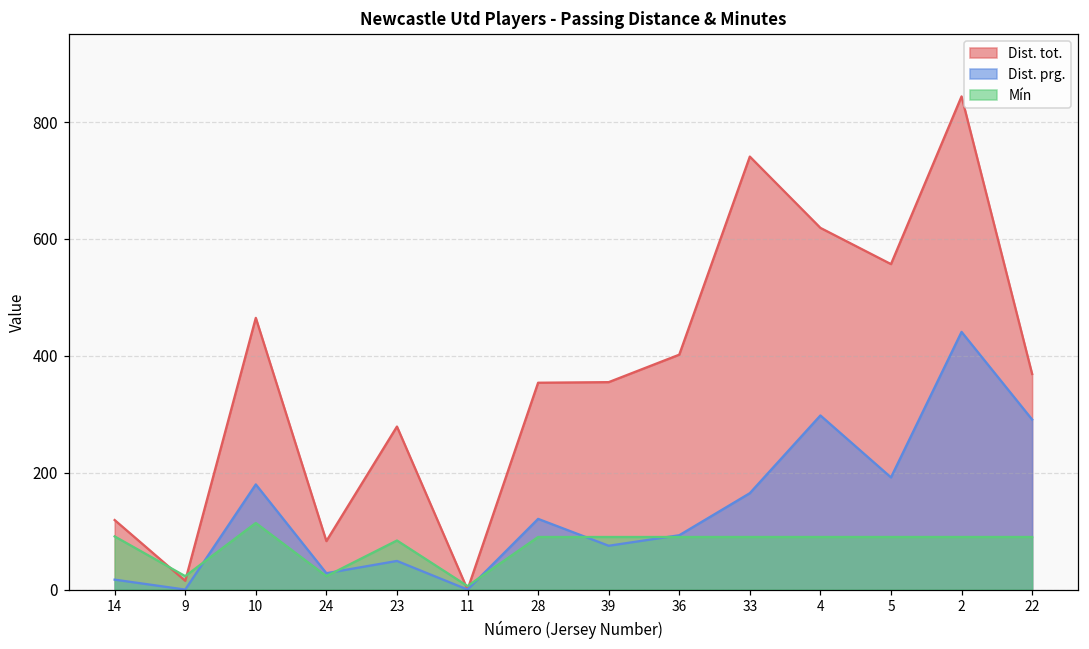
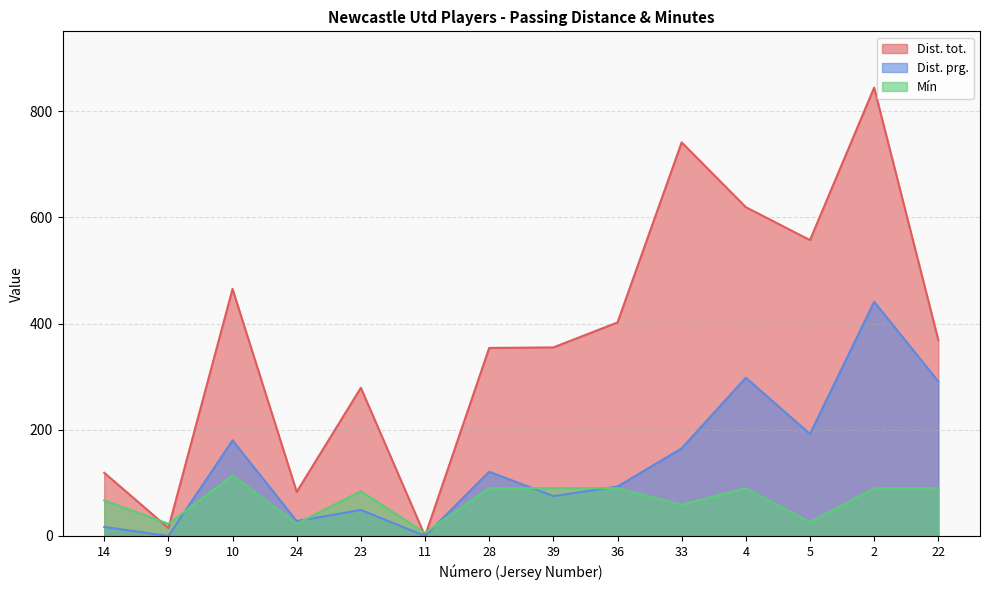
Mín, 14: 90 -> 70
Mín, 33: 90 -> 60
Mín, 5: 90 -> 30
